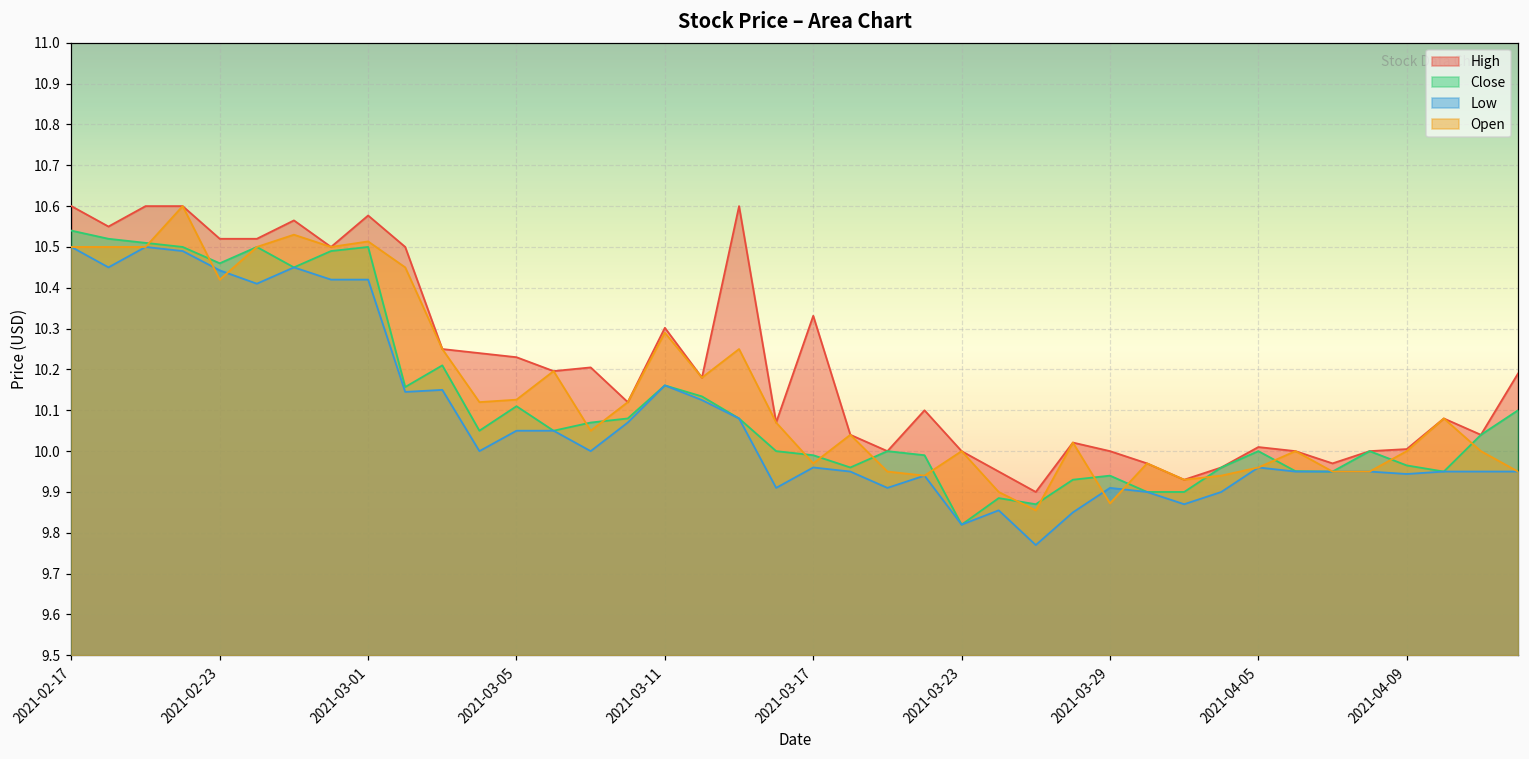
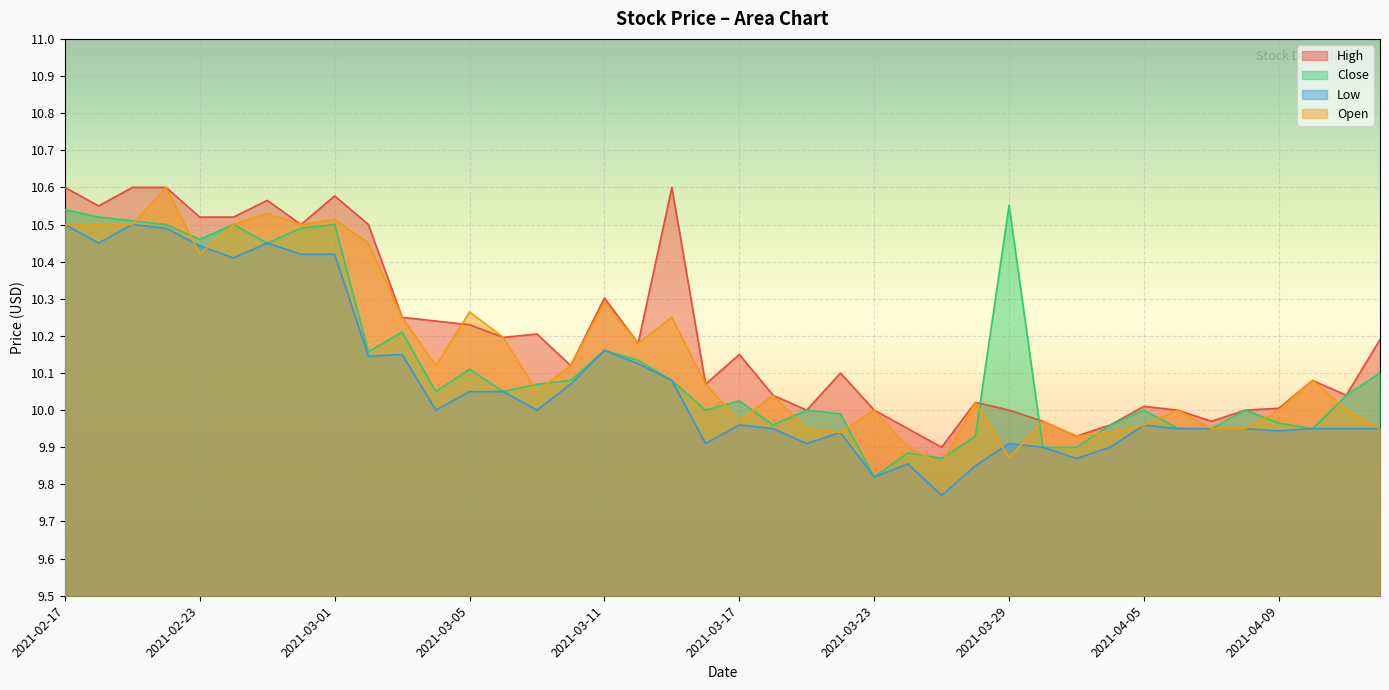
Open, 2021-03-05: 10.13 -> 10.26
High, 2021-03-17: 10.33 -> 10.15
Close, 2021-03-17: 9.99 -> 10.03
Close, 2021-03-29: 9.94 -> 10.55
